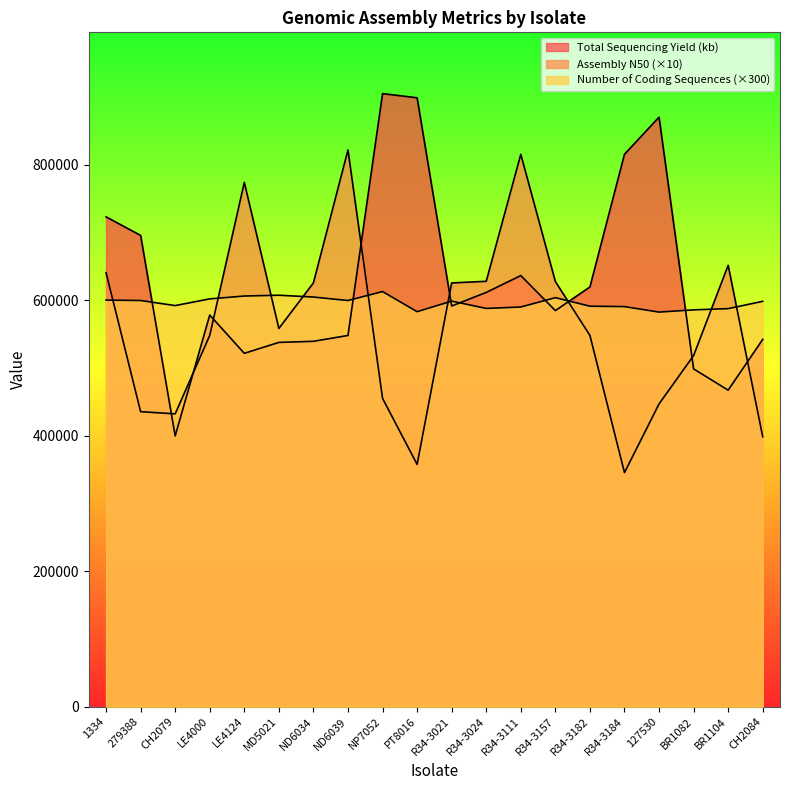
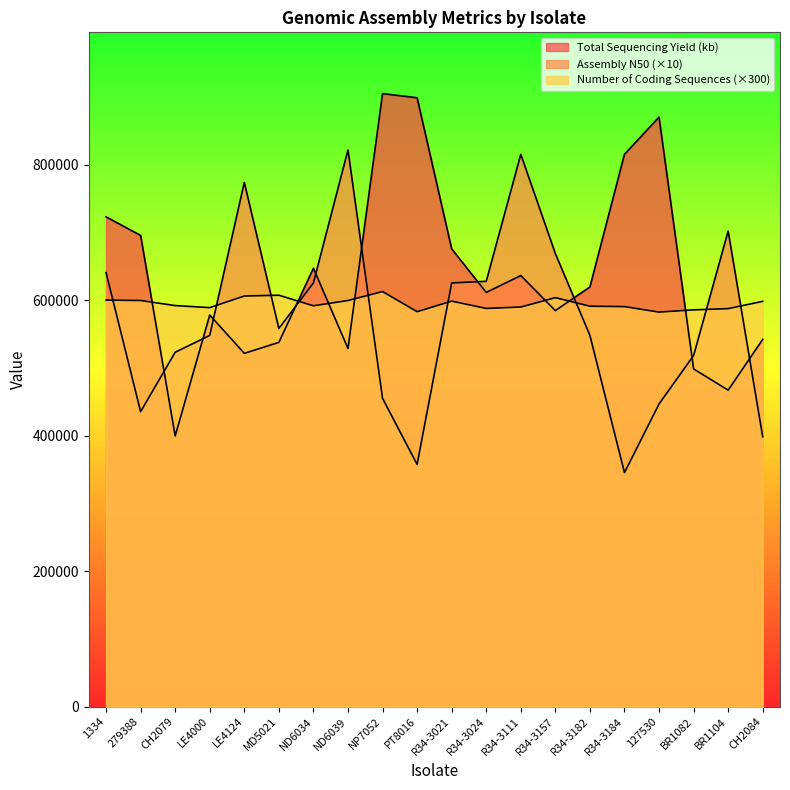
Assembly N50 (×10), CH2079: 430000 -> 520000
Number of Coding Sequences (×300), LE4000: 600000 -> 590000
Total Sequencing Yield (kb), ND6034: 540000 -> 650000
Number of Coding Sequences (×300), ND6034: 600000 -> 590000
Total Sequencing Yield (kb), ND6039: 550000 -> 530000
Total Sequencing Yield (kb), R34-3021: 590000 -> 680000
Assembly N50 (×10), R34-3157: 630000 -> 670000
Assembly N50 (×10), BR1104: 650000 -> 700000
